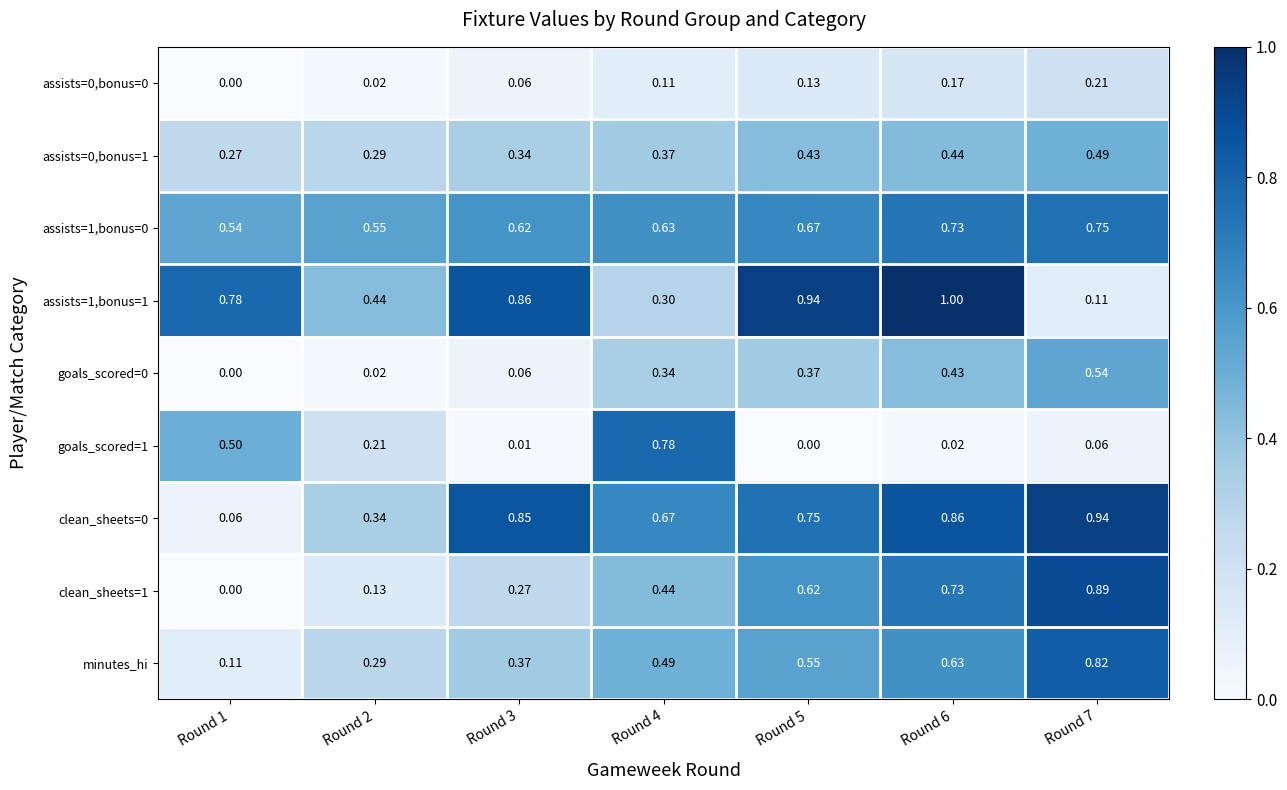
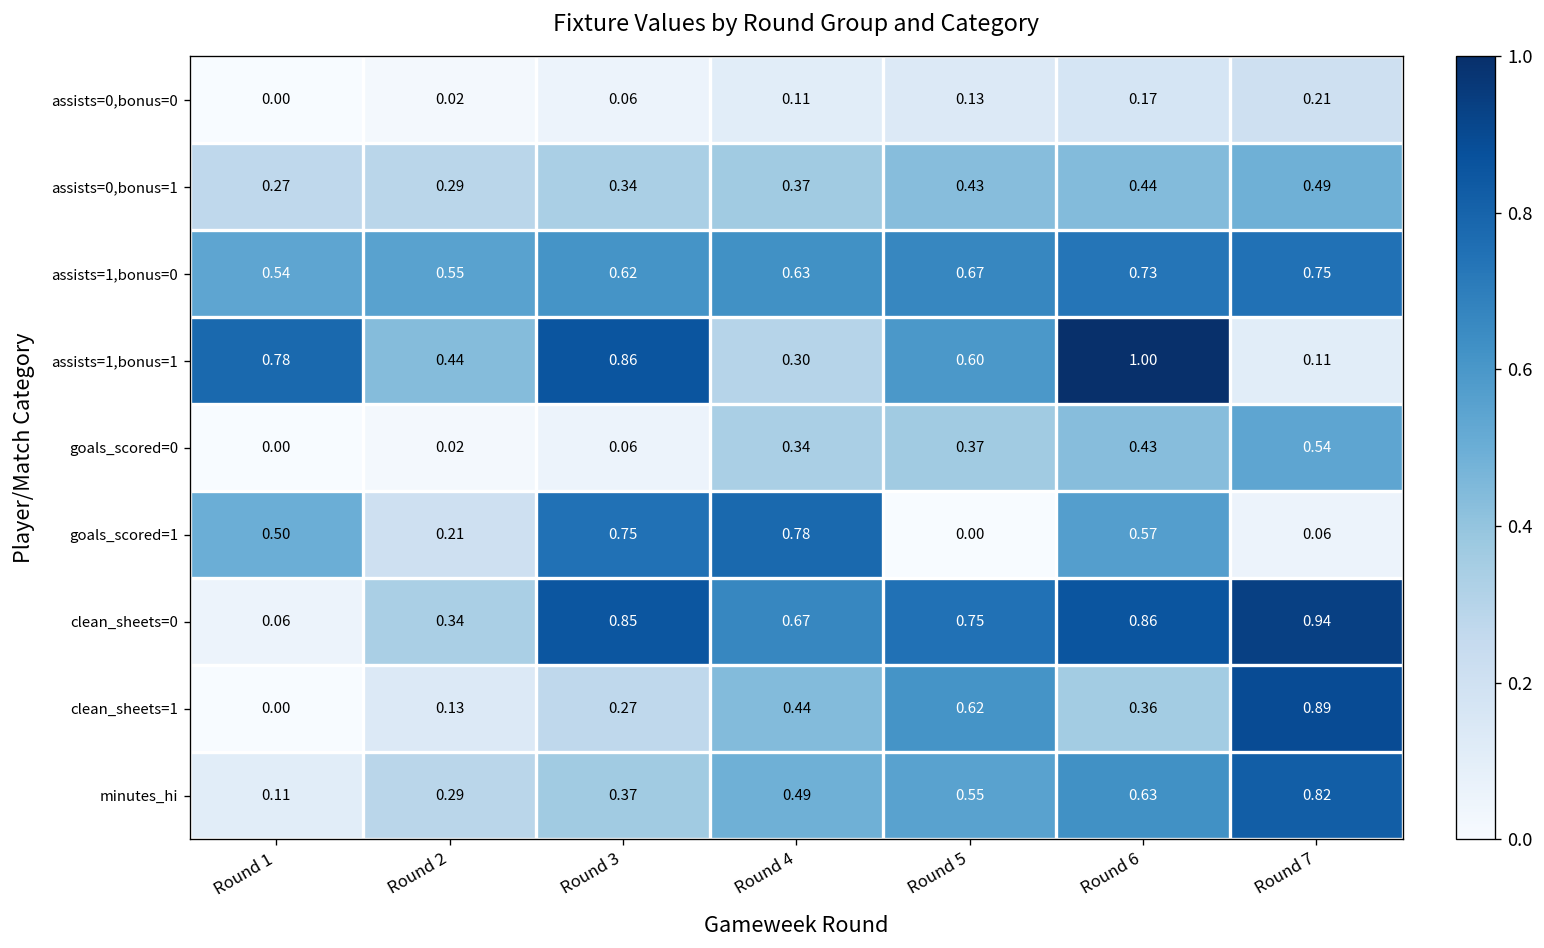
assists=1,bonus=1, Round 5: 0.94 -> 0.60
goals_scored=1, Round 3: 0.01 -> 0.75
goals_scored=1, Round 6: 0.02 -> 0.57
clean_sheets=1, Round 6: 0.73 -> 0.36
